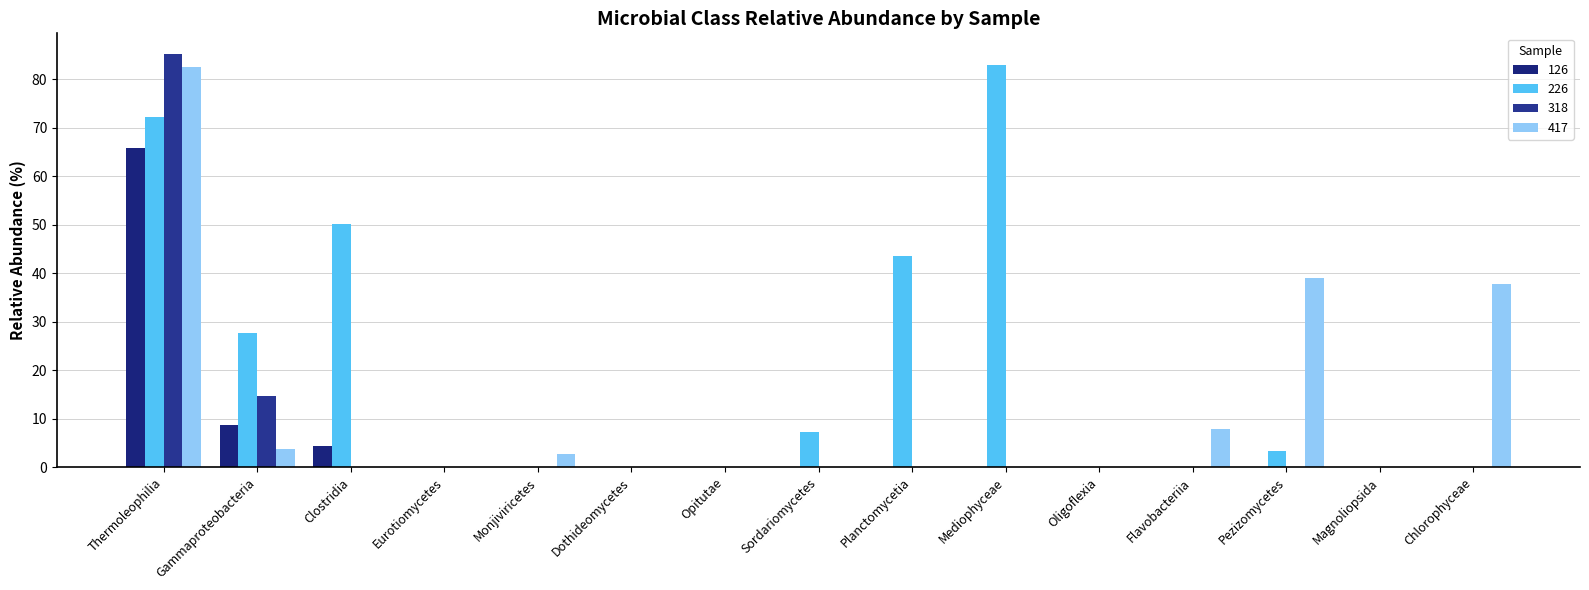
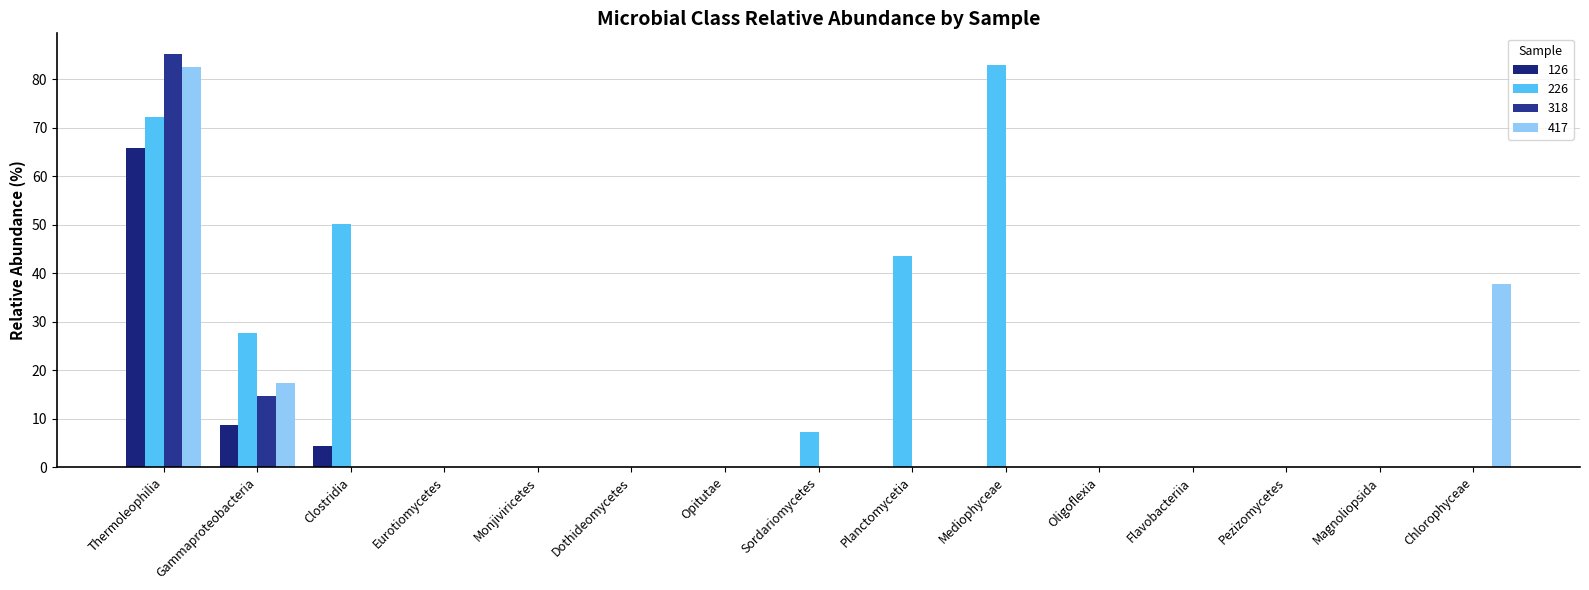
417, Gammaproteobacteria: 4 -> 17
417, Monjiviricetes: 3 -> 0
417, Flavobacteriia: 8 -> 0
226, Pezizomycetes: 3 -> 0
417, Pezizomycetes: 39 -> 0
